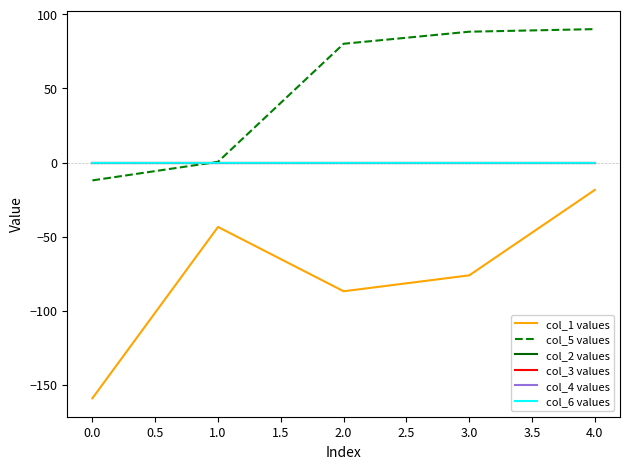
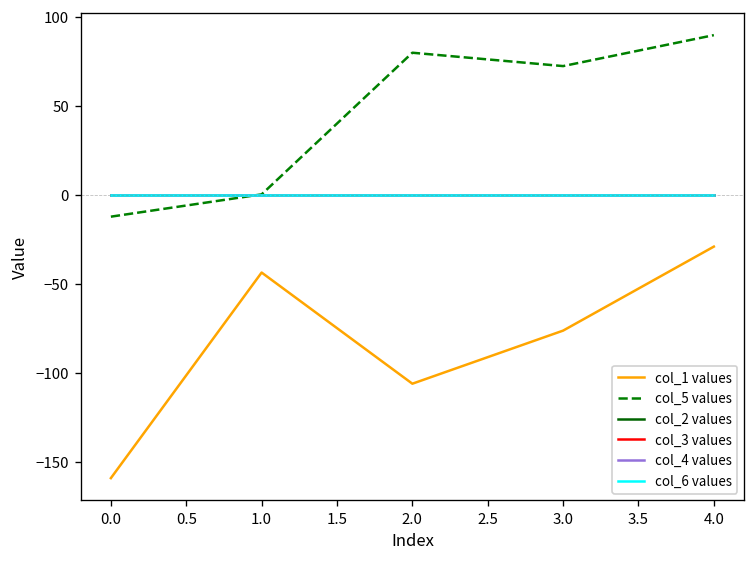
col_1 values, 2.0: -87 -> -106
col_5 values, 3.0: 88 -> 73
col_1 values, 4.0: -18 -> -29
